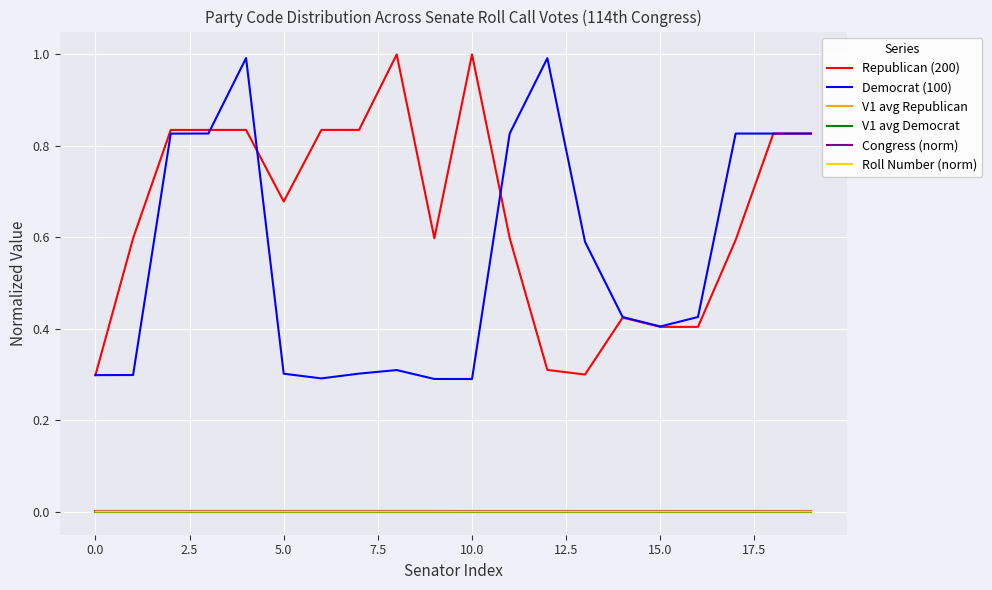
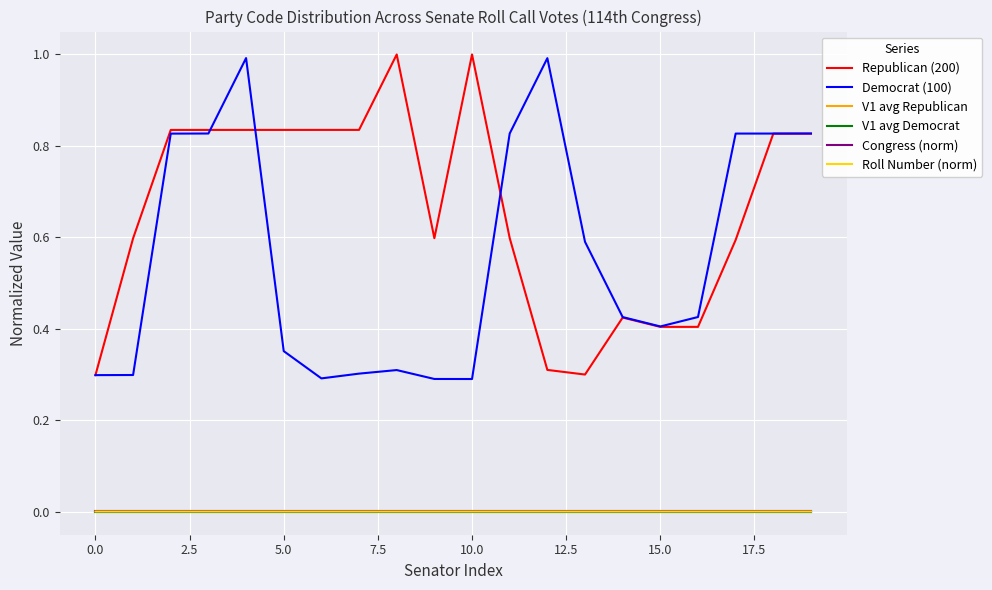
Republican (200), 5.0: 0.68 -> 0.83
Democrat (100), 5.0: 0.30 -> 0.35
